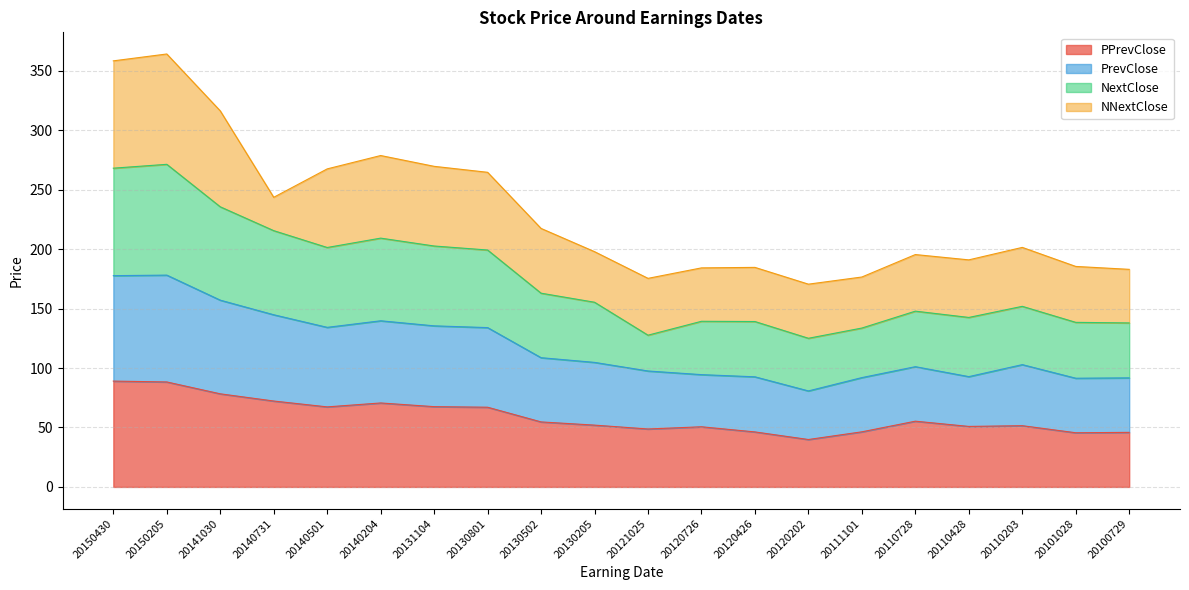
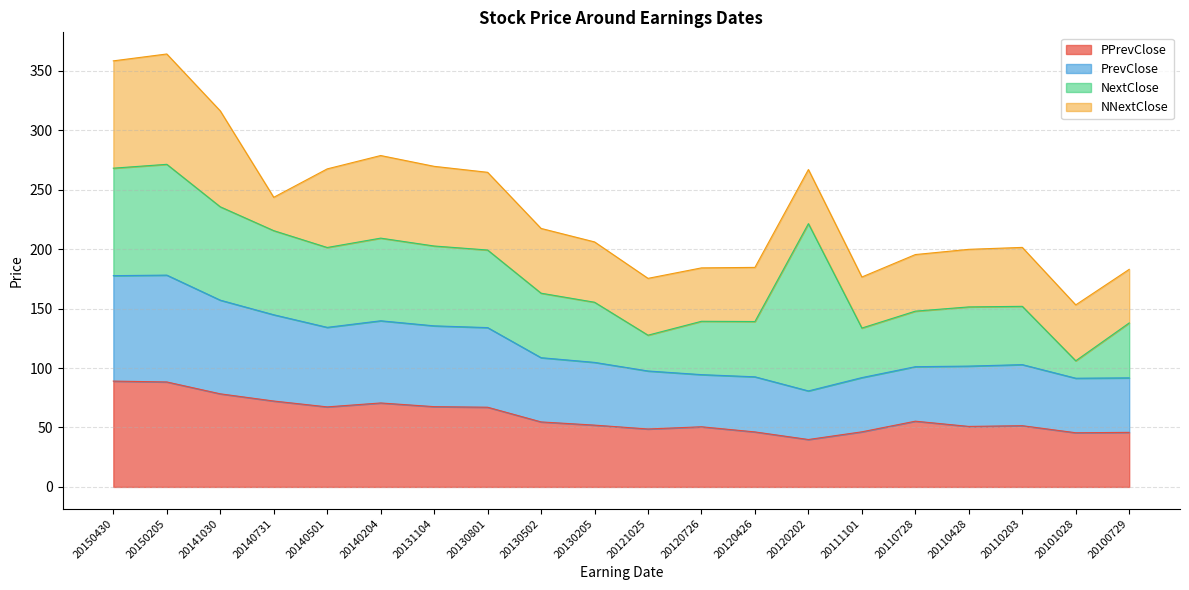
NNextClose, 20130205: 43 -> 51
NextClose, 20120202: 44 -> 141
PrevClose, 20110428: 42 -> 51
NextClose, 20101028: 47 -> 15
